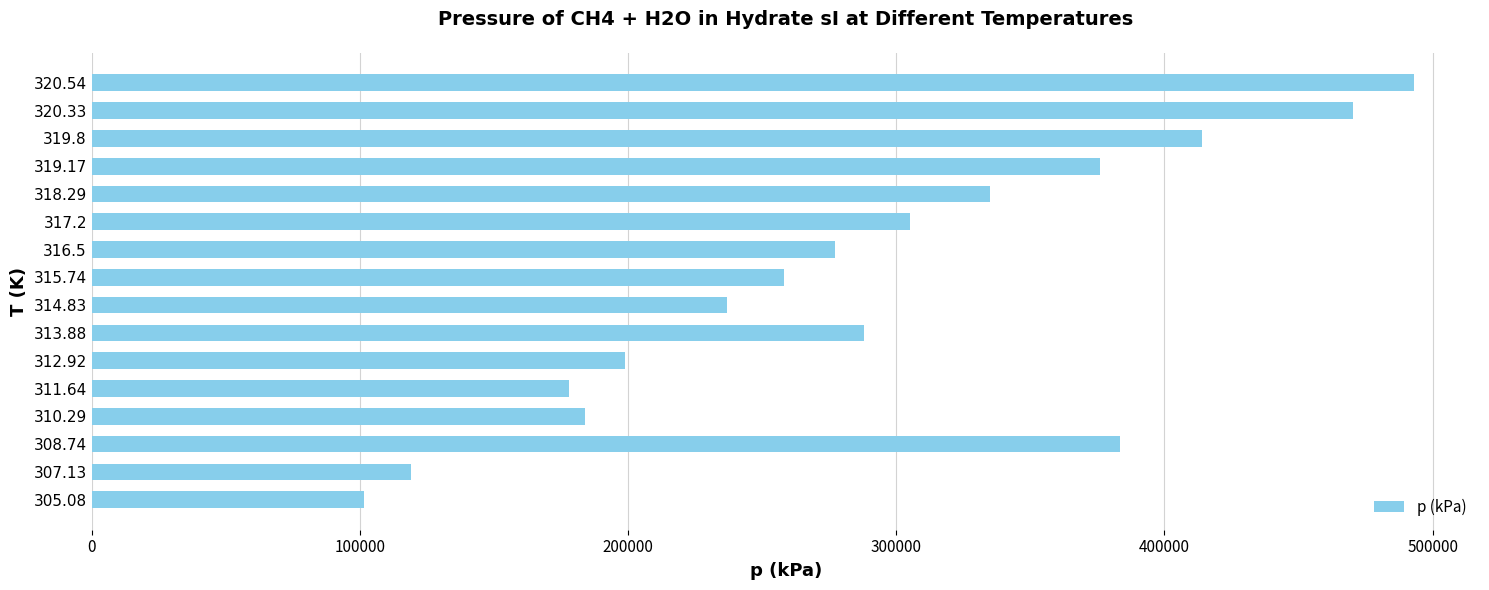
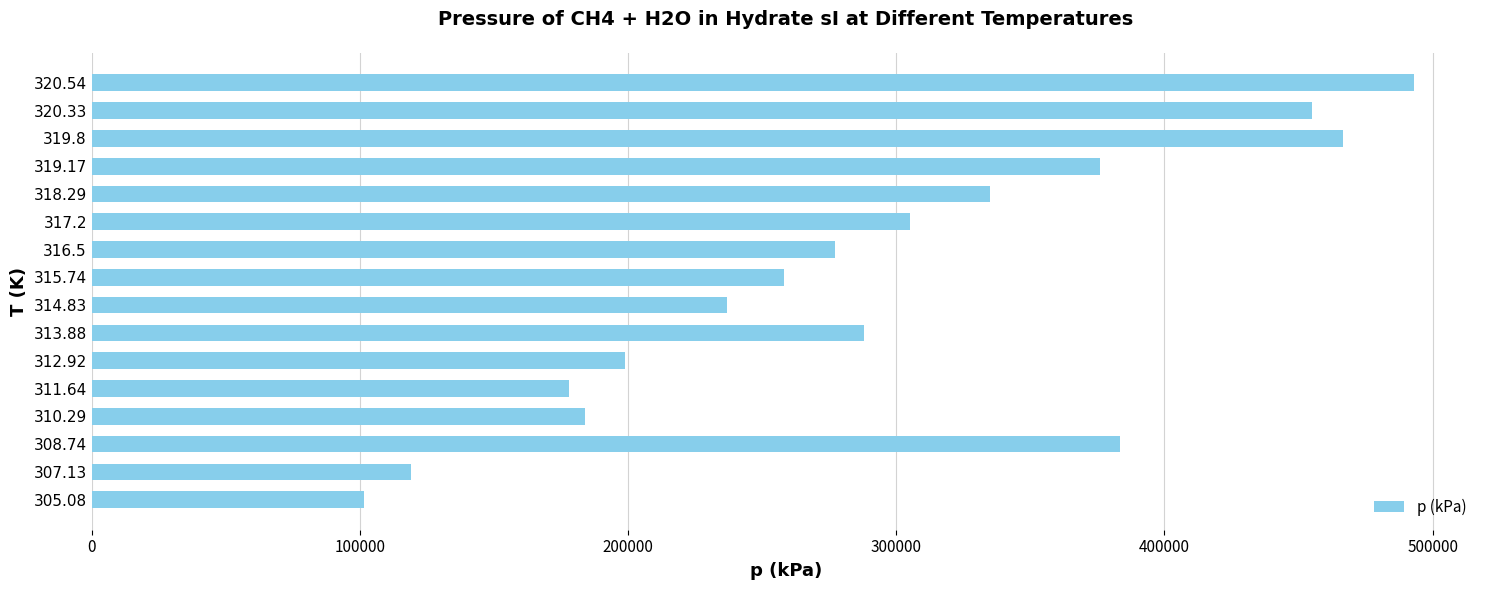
320.33: 470000 -> 455000
319.8: 414000 -> 466000
